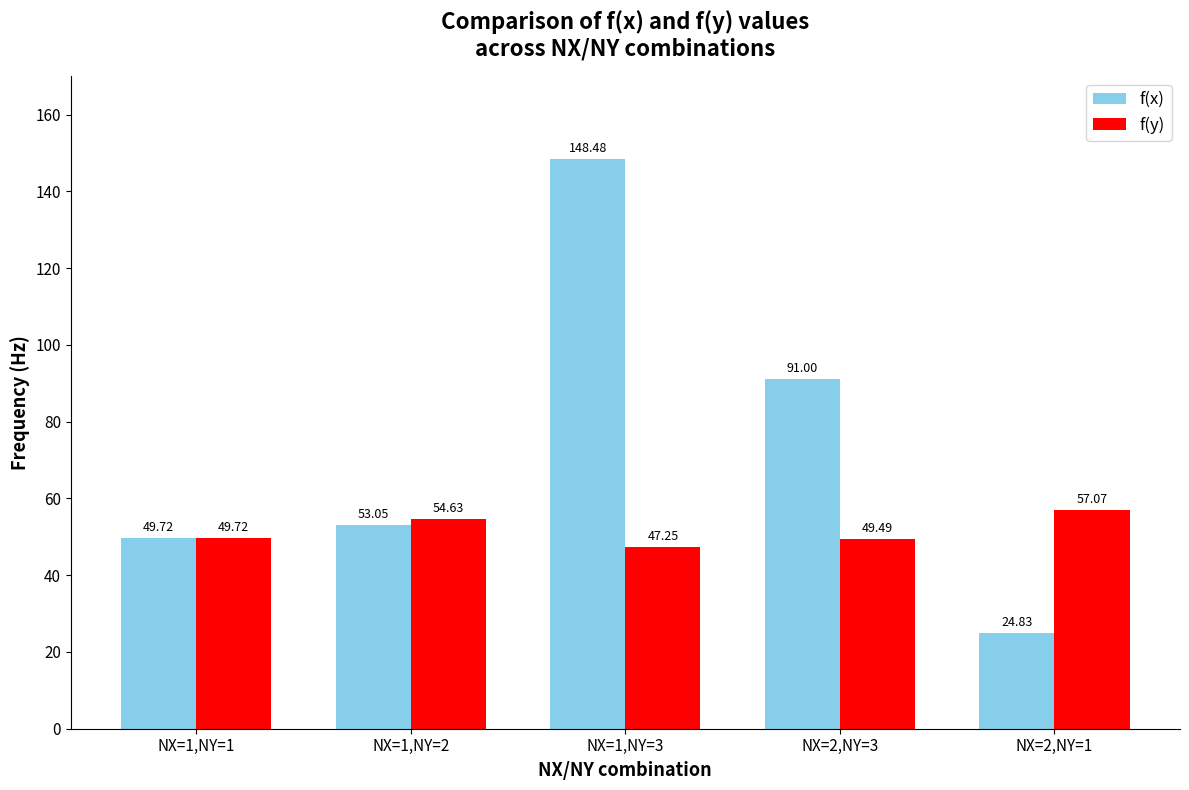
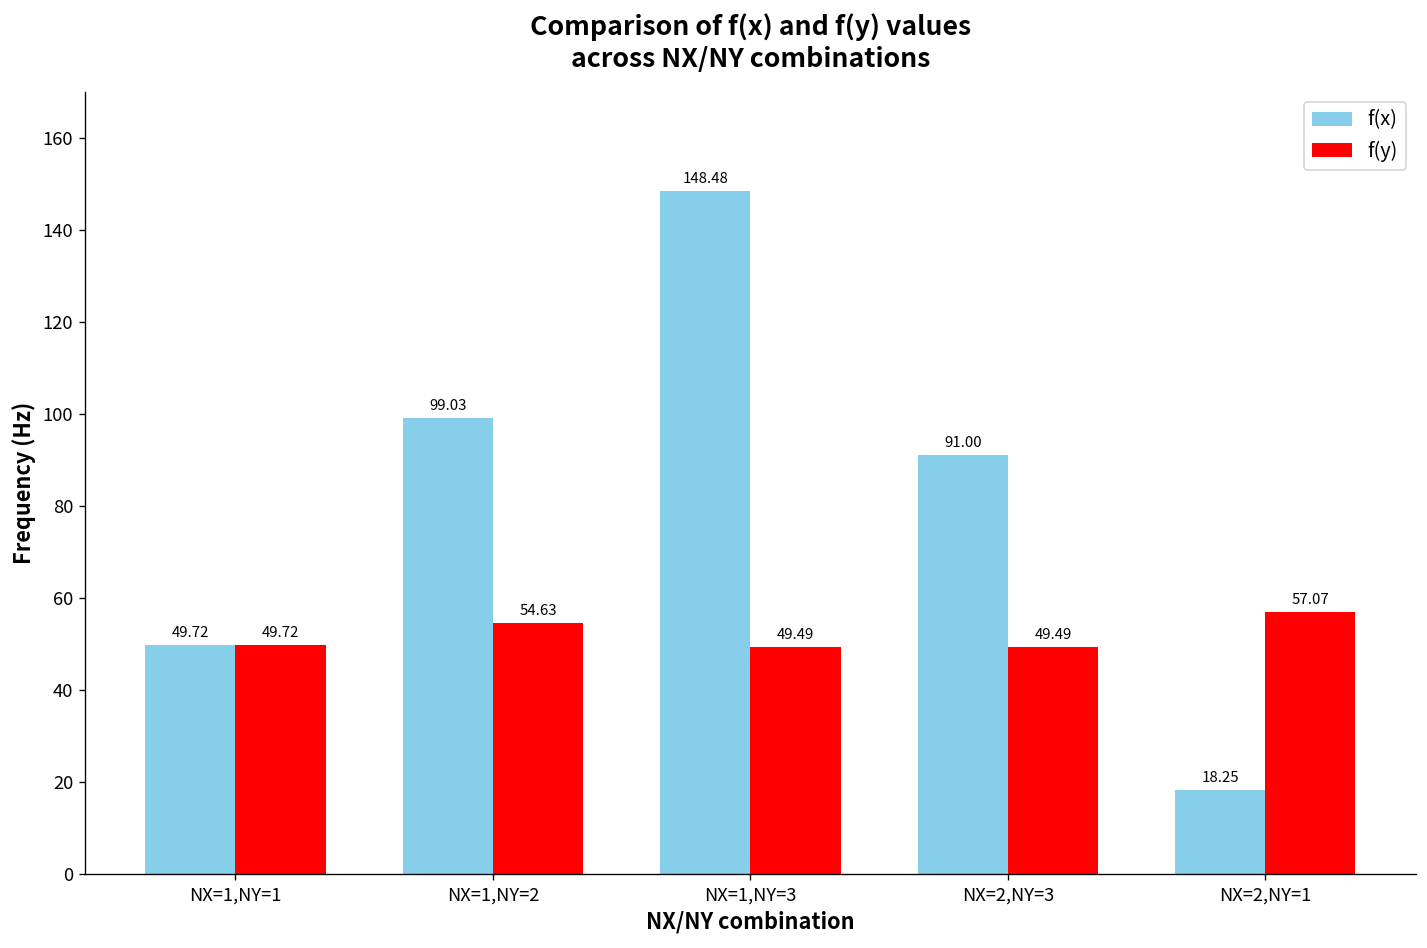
f(x), NX=1,NY=2: 53.05 -> 99.03
f(y), NX=1,NY=3: 47.25 -> 49.49
f(x), NX=2,NY=1: 24.83 -> 18.25
